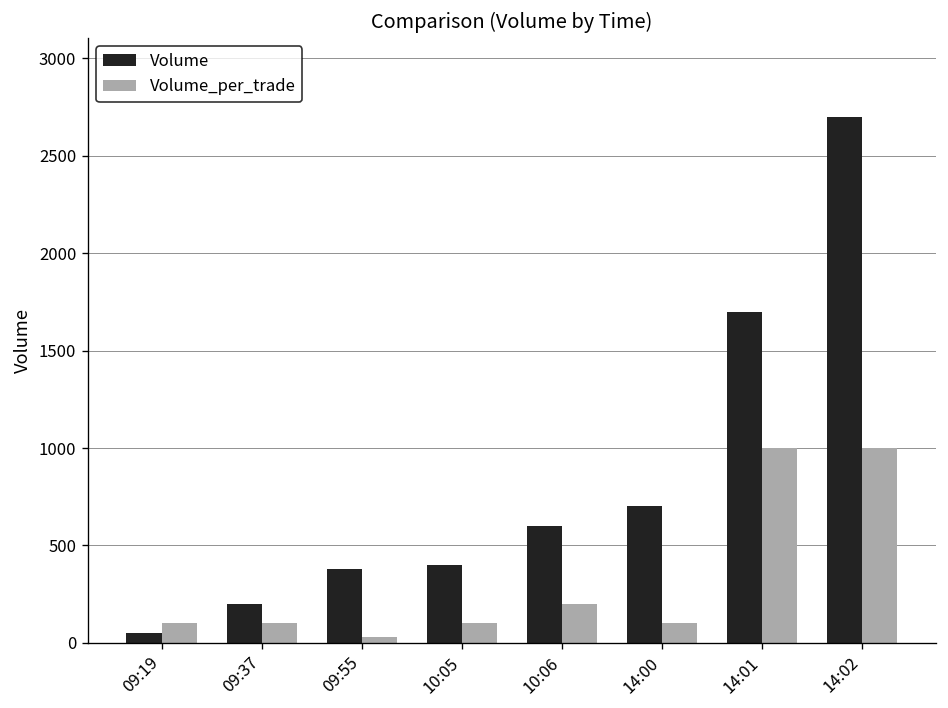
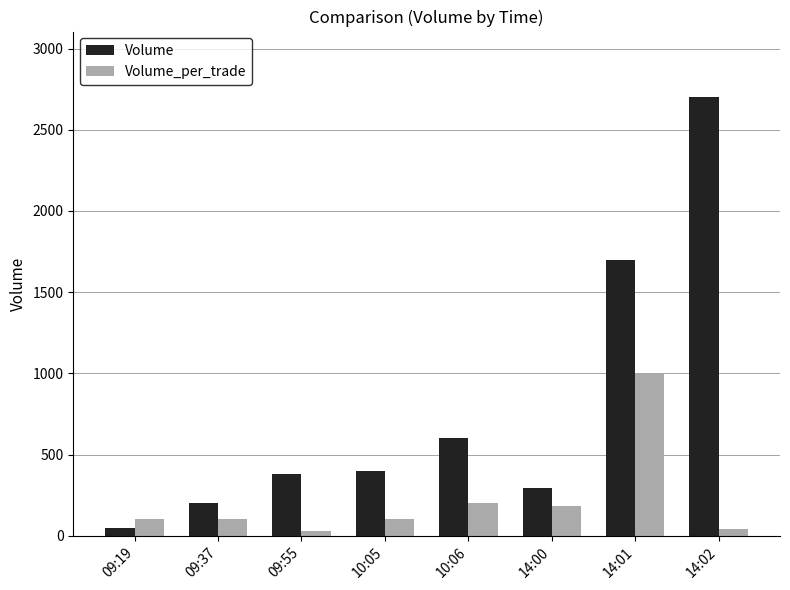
Volume, 14:00: 700 -> 290
Volume_per_trade, 14:00: 100 -> 190
Volume_per_trade, 14:02: 1000 -> 40
